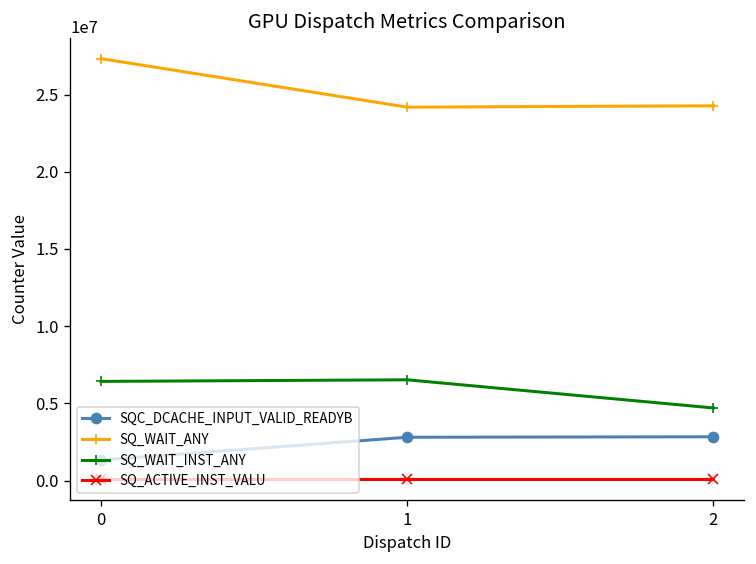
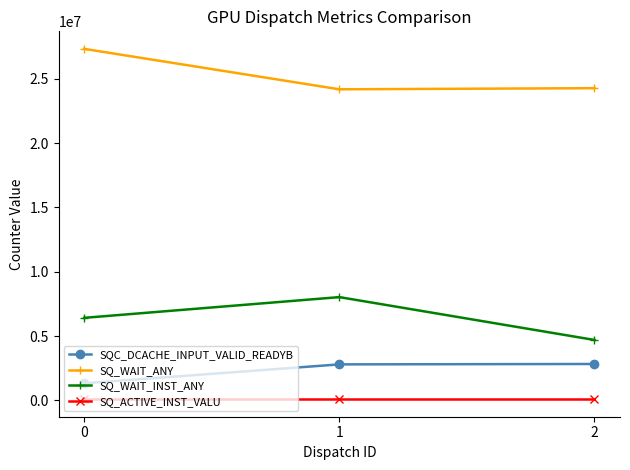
SQ_WAIT_INST_ANY, 1: 6500000 -> 8000000
